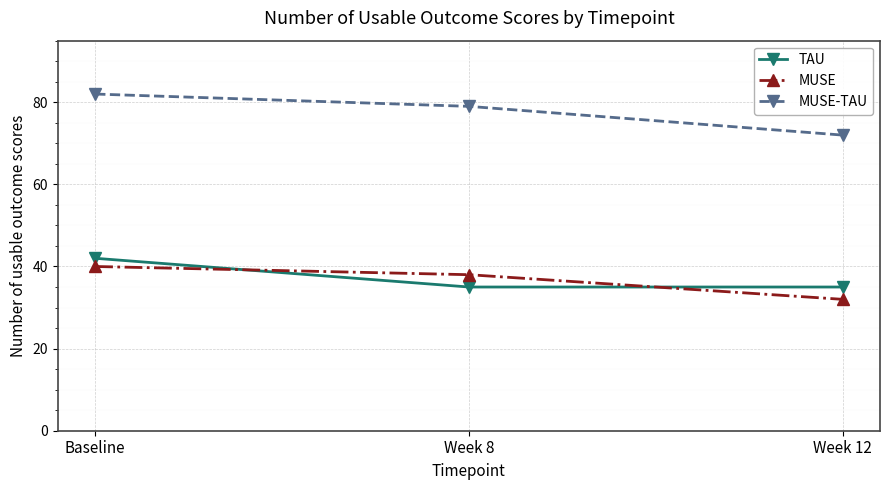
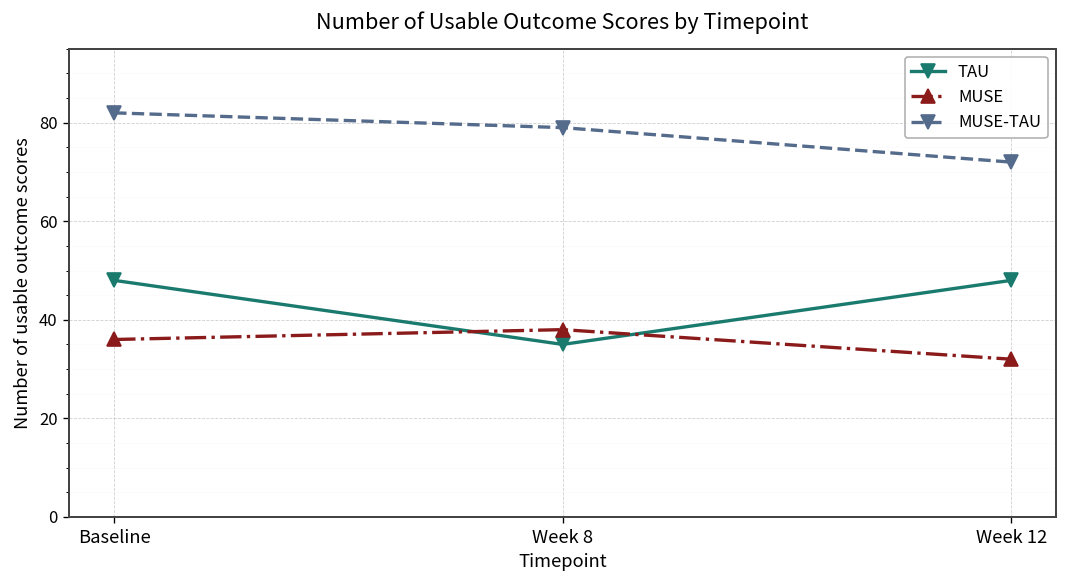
TAU, Baseline: 42 -> 48
MUSE, Baseline: 40 -> 36
TAU, Week 12: 35 -> 48
